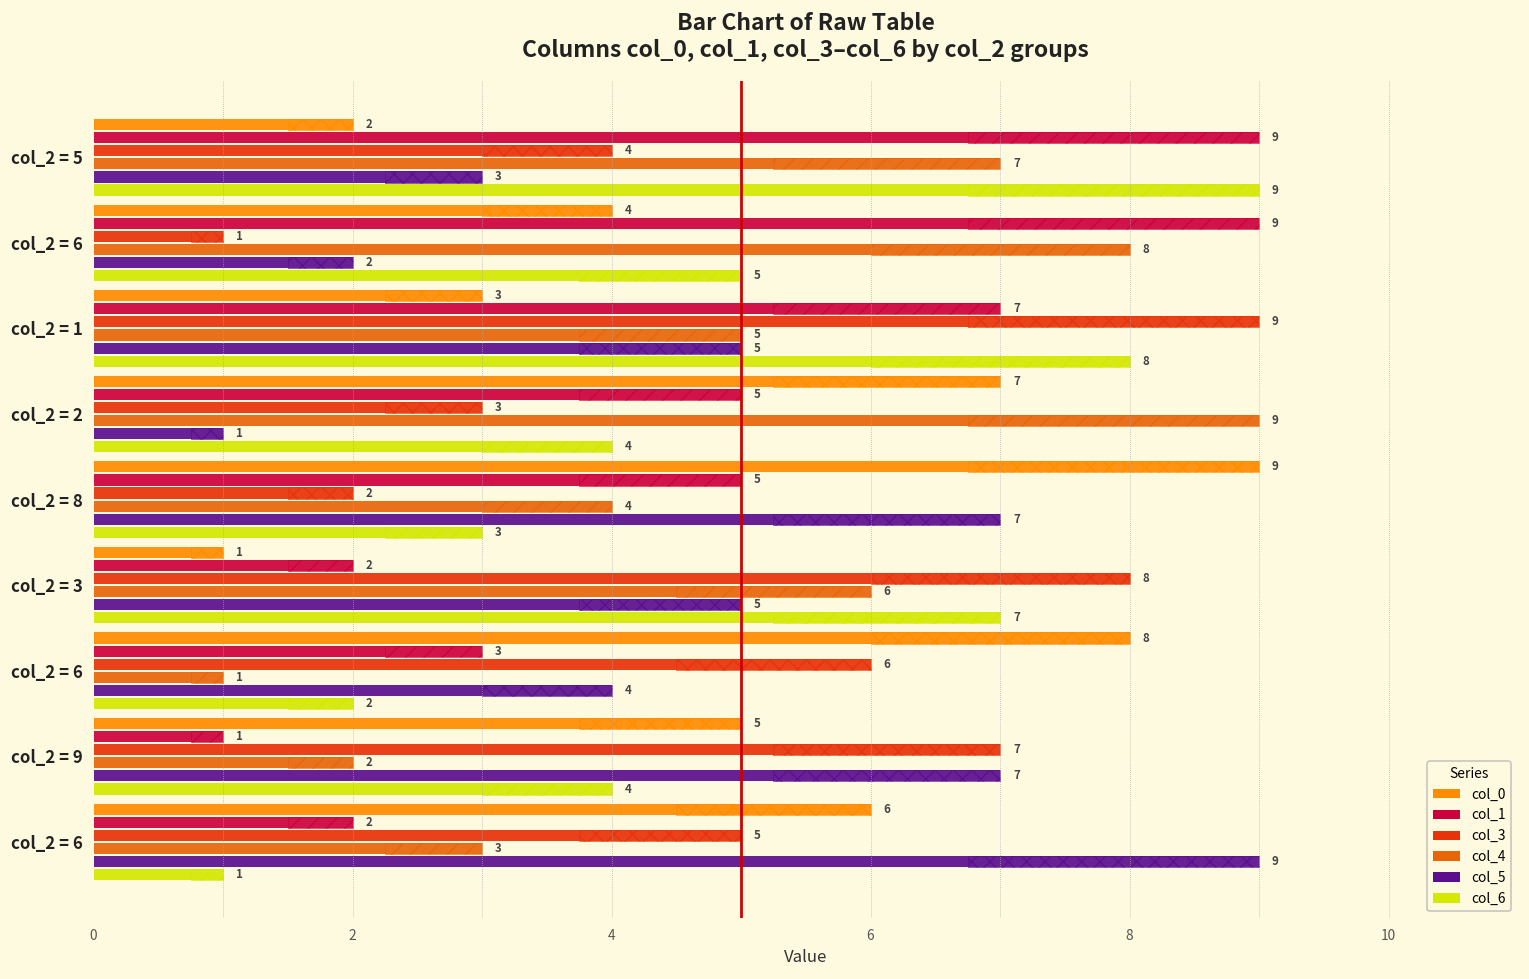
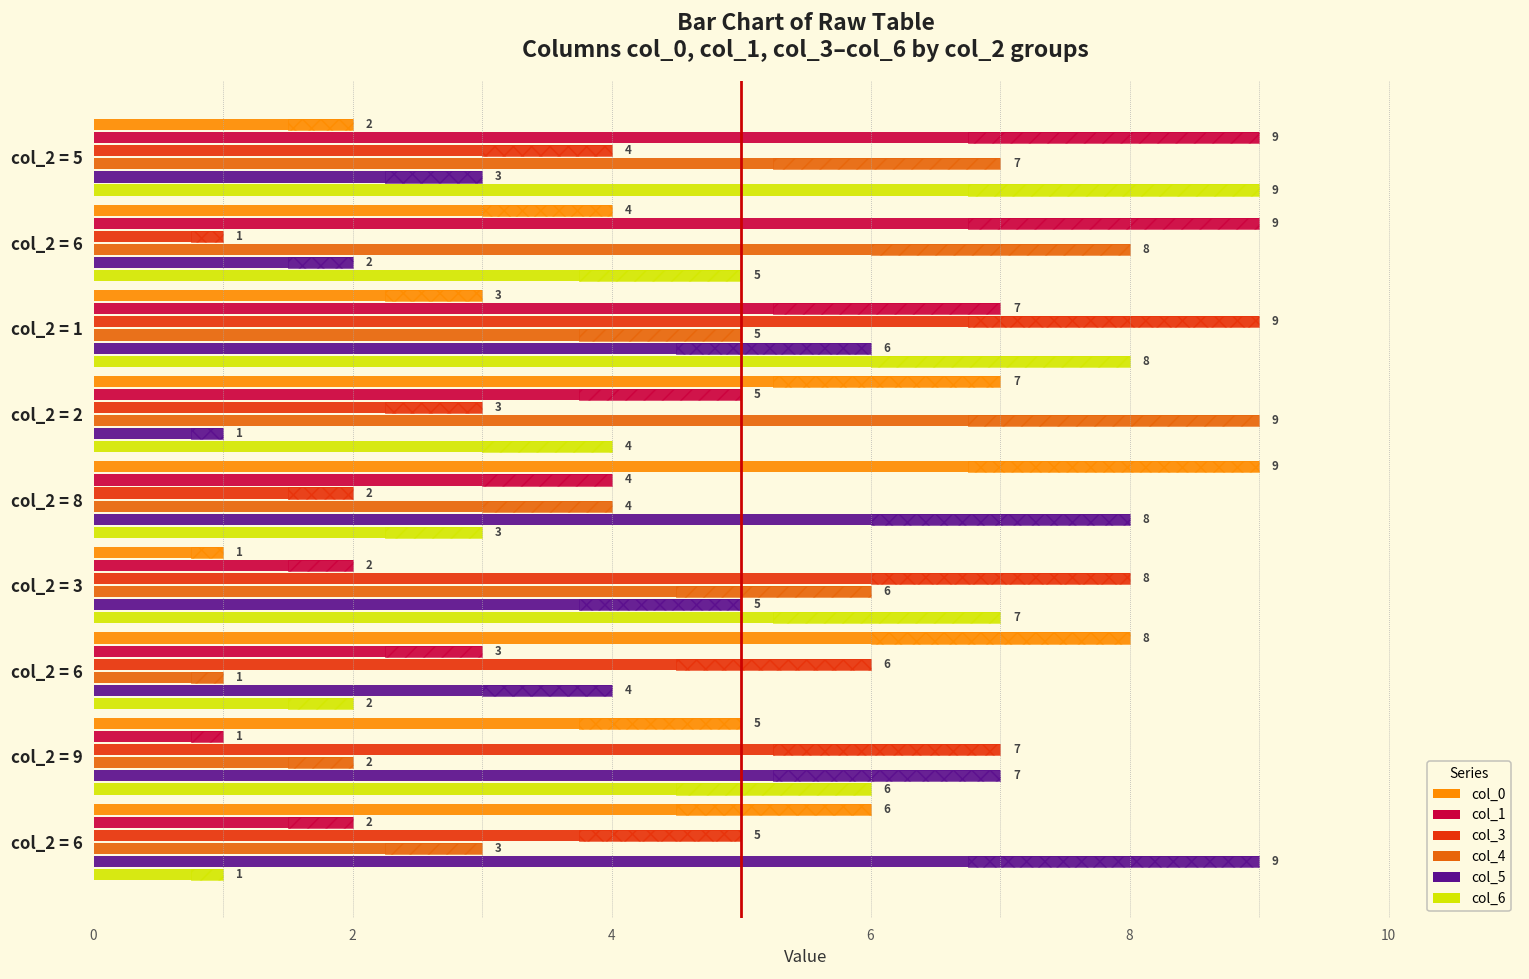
col_5, col_2 = 1: 5 -> 6
col_1, col_2 = 8: 5 -> 4
col_5, col_2 = 8: 7 -> 8
col_6, col_2 = 9: 4 -> 6
